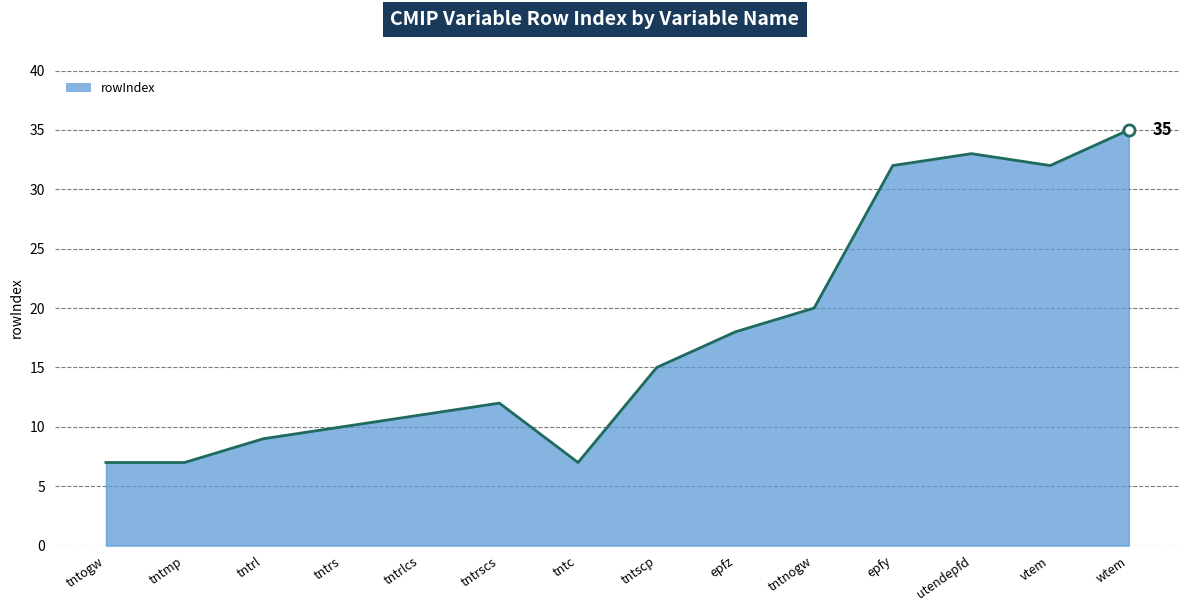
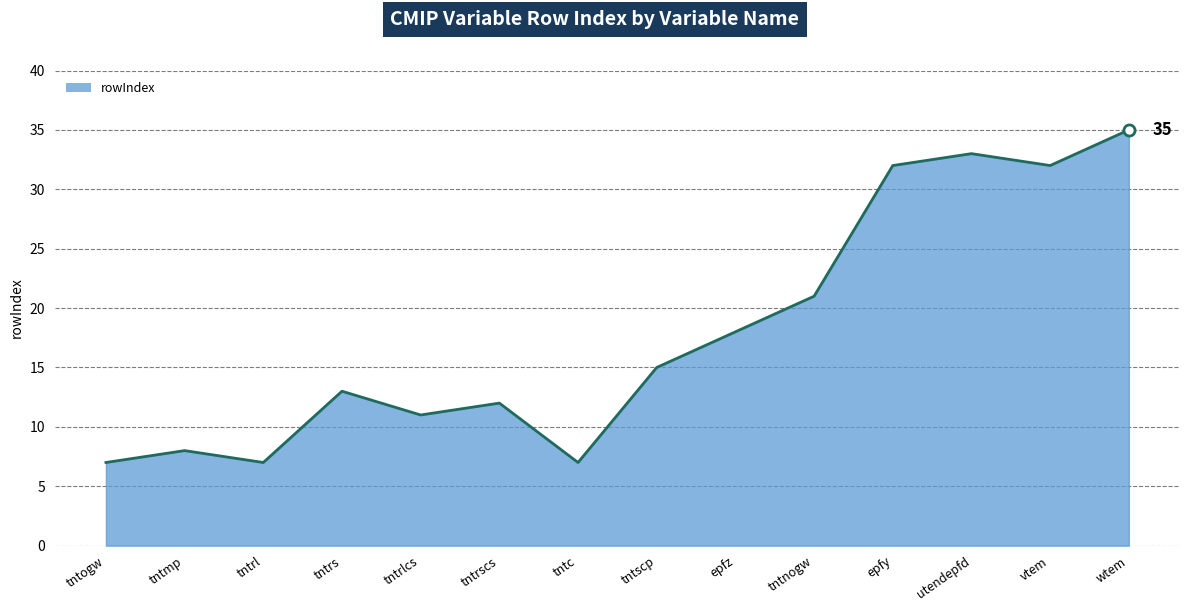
rowIndex, tntmp: 7 -> 8
rowIndex, tntrl: 9 -> 7
rowIndex, tntrs: 10 -> 13
rowIndex, tntnogw: 20 -> 21
